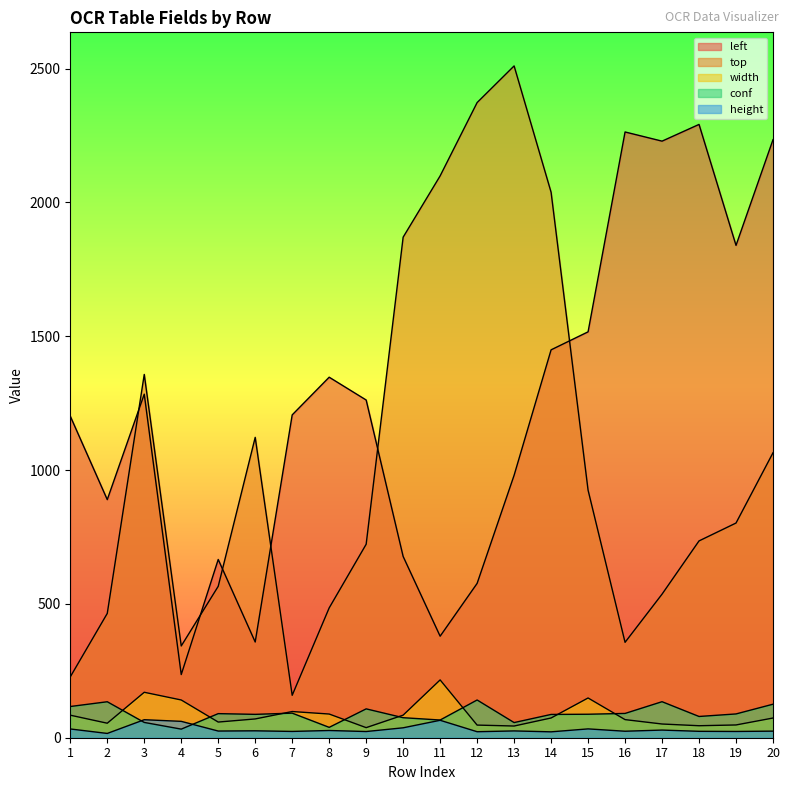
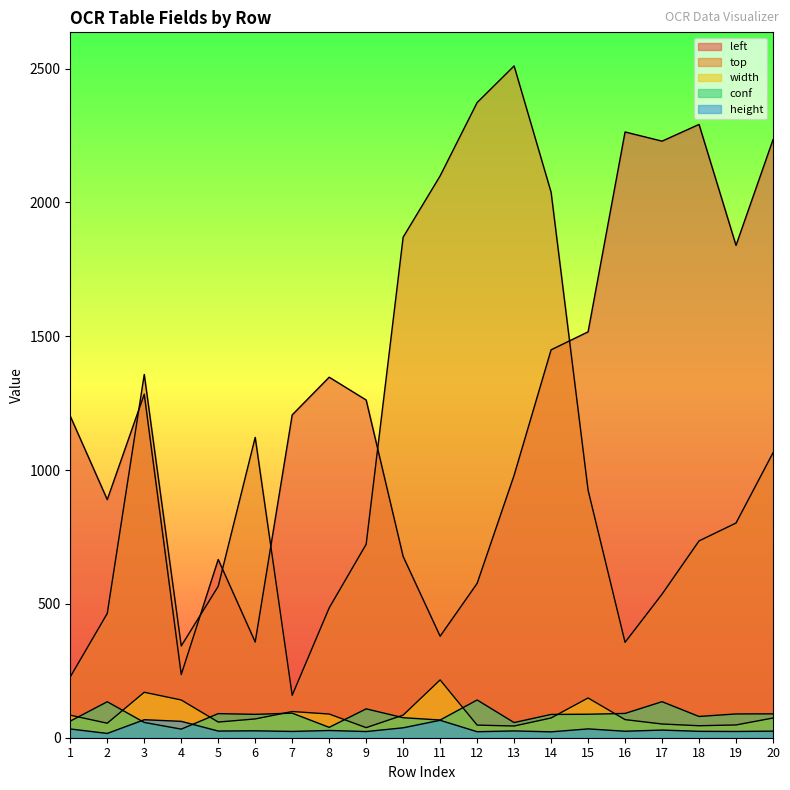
conf, 1: 120 -> 60
conf, 20: 130 -> 90
